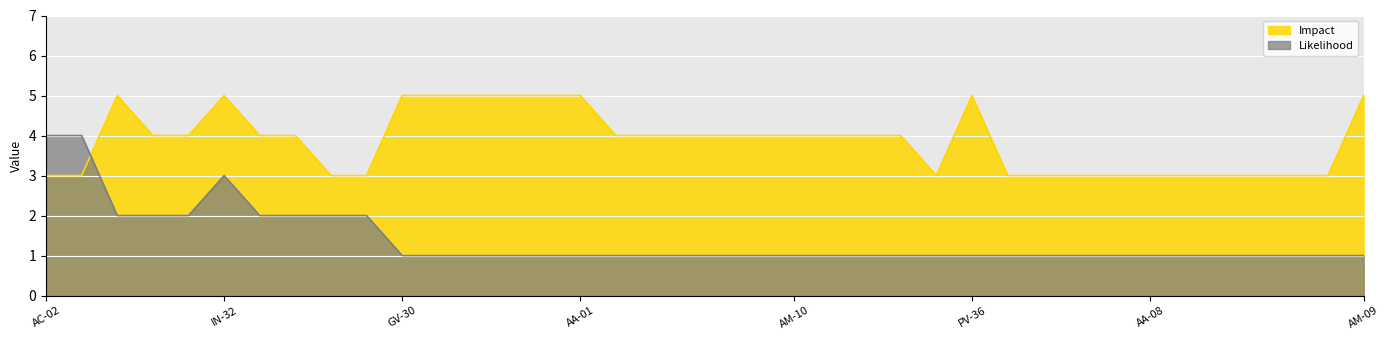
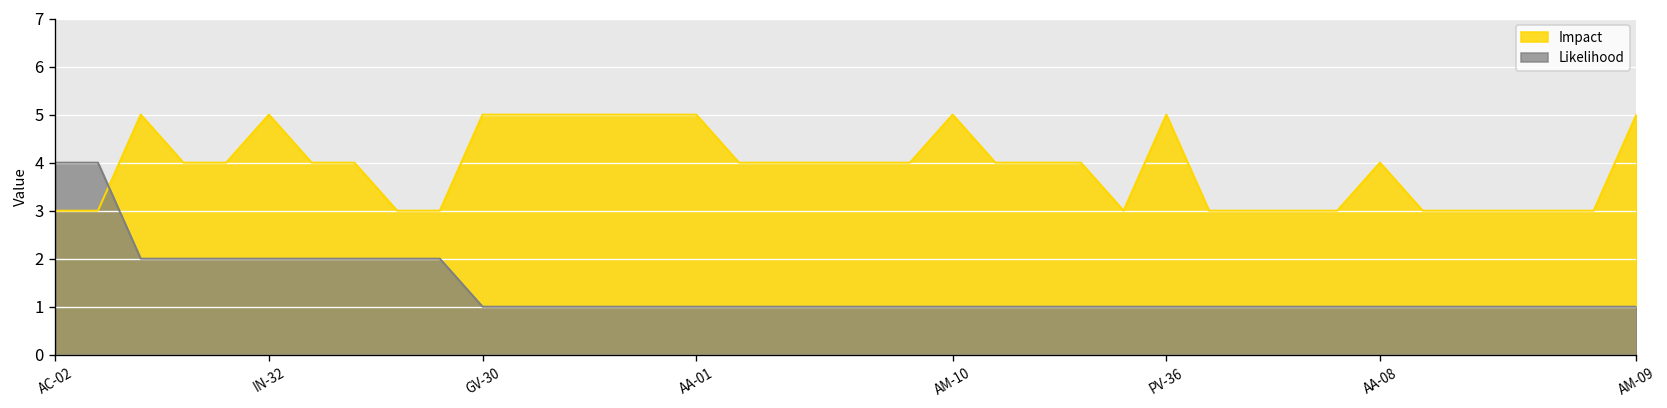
Likelihood, IN-32: 3 -> 2
Impact, AM-10: 4 -> 5
Impact, AA-08: 3 -> 4
